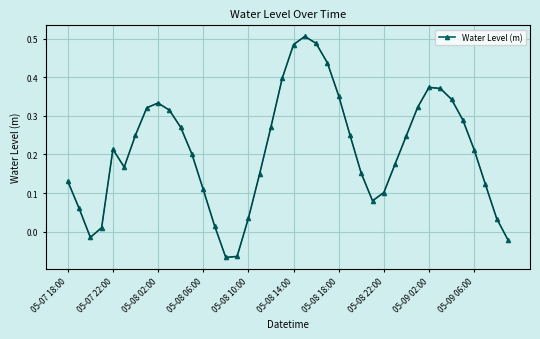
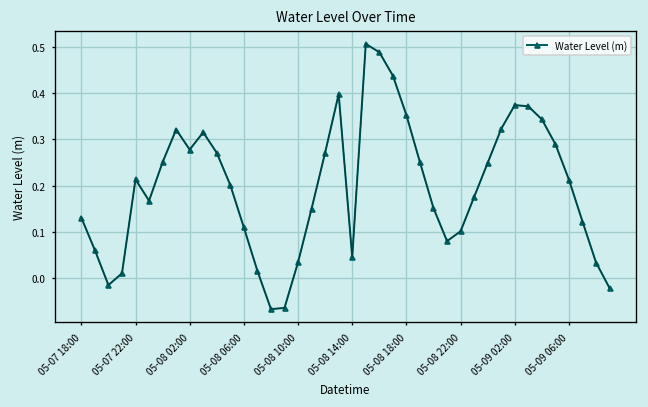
05-08 02:00: 0.33 -> 0.28
05-08 14:00: 0.48 -> 0.05
